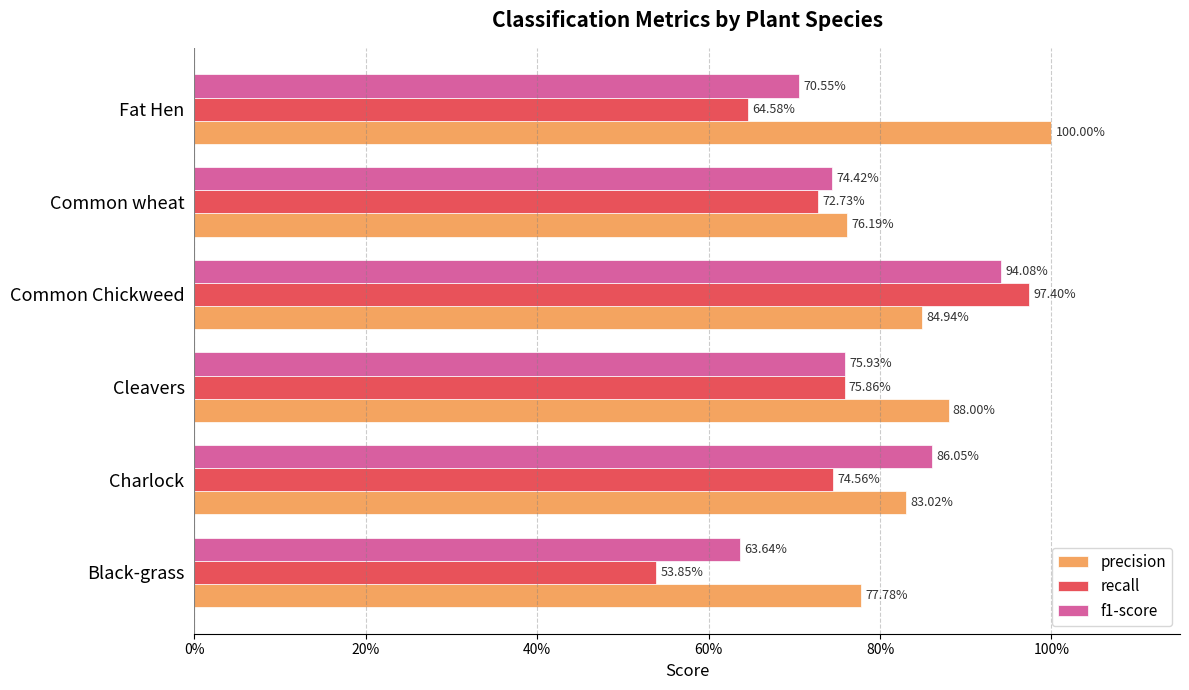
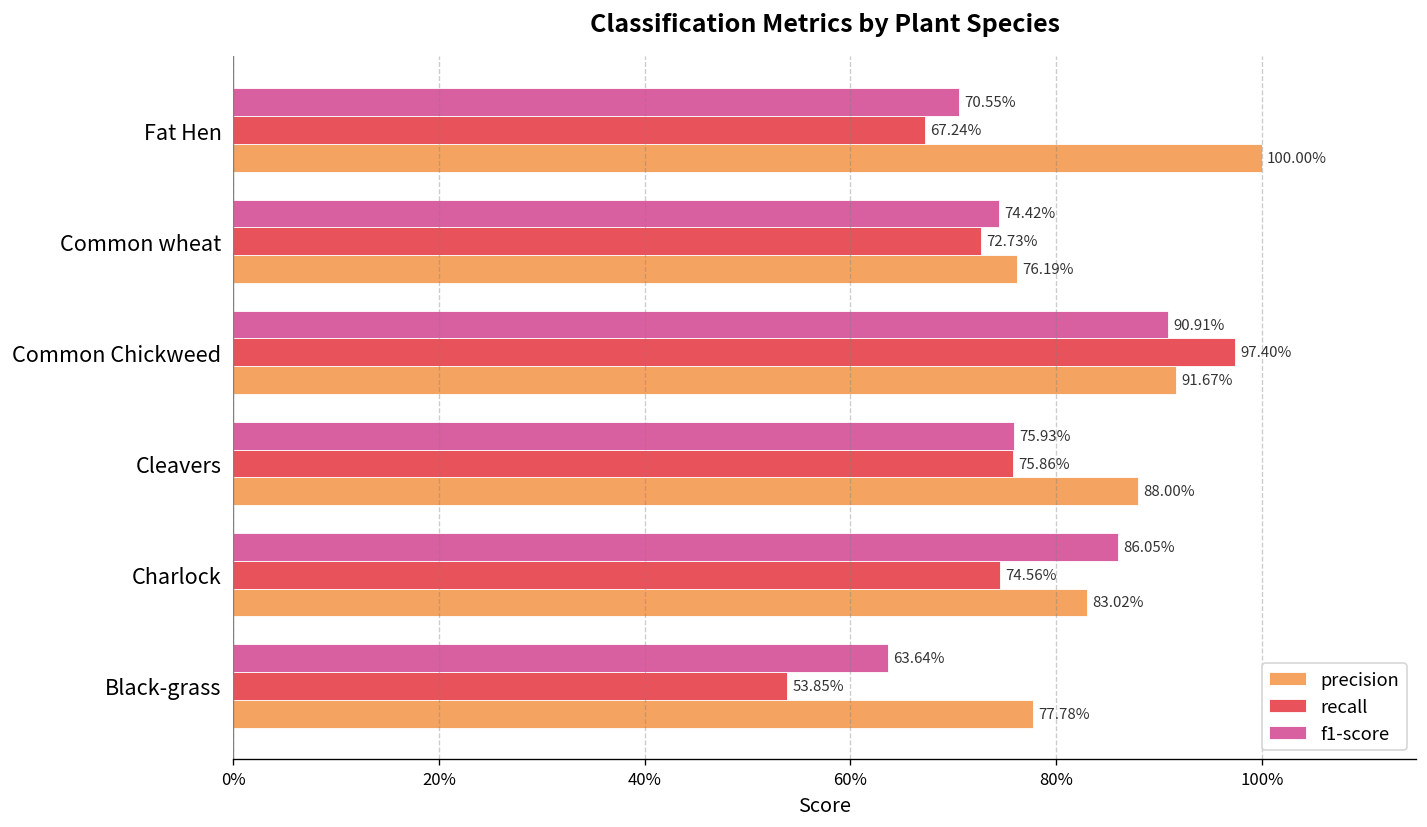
recall, Fat Hen: 64.58% -> 67.24%
f1-score, Common Chickweed: 94.08% -> 90.91%
precision, Common Chickweed: 84.94% -> 91.67%
